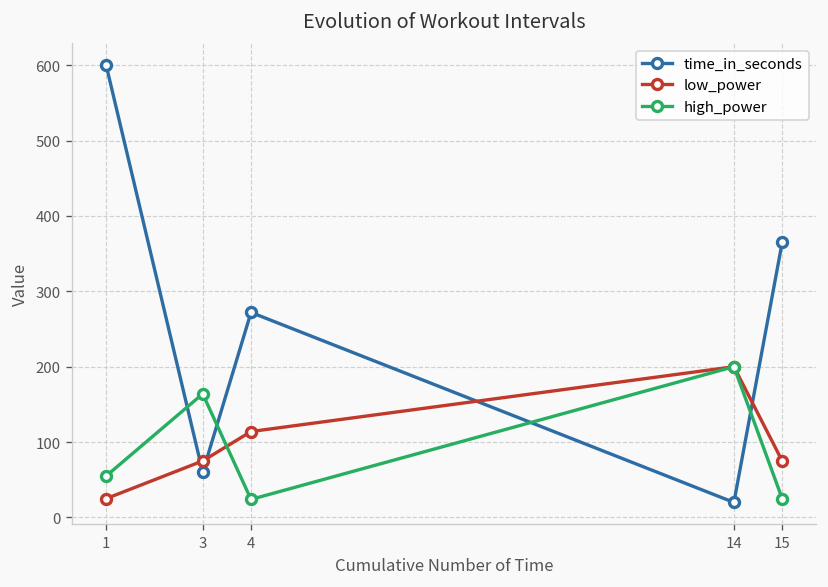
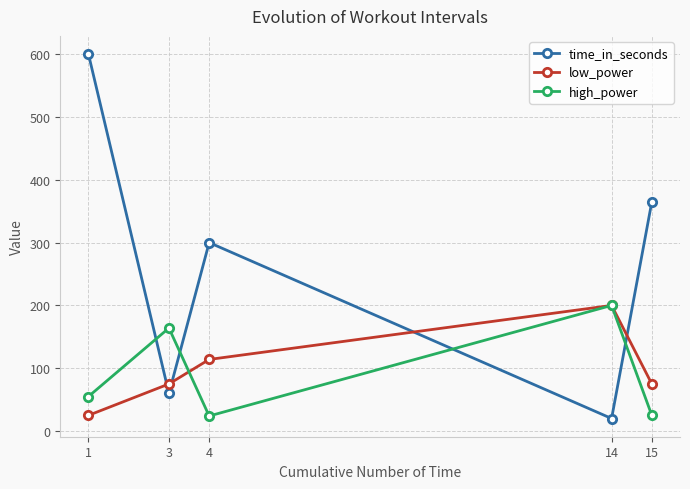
time_in_seconds, 4: 270 -> 300
